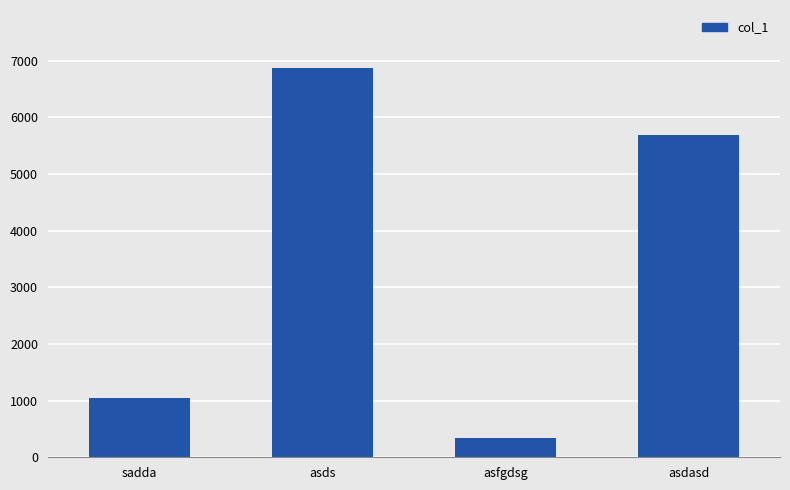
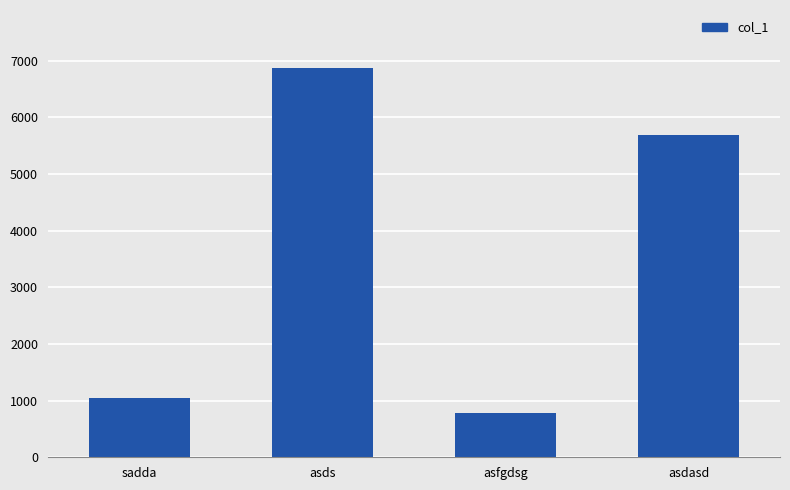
asfgdsg: 300 -> 800
